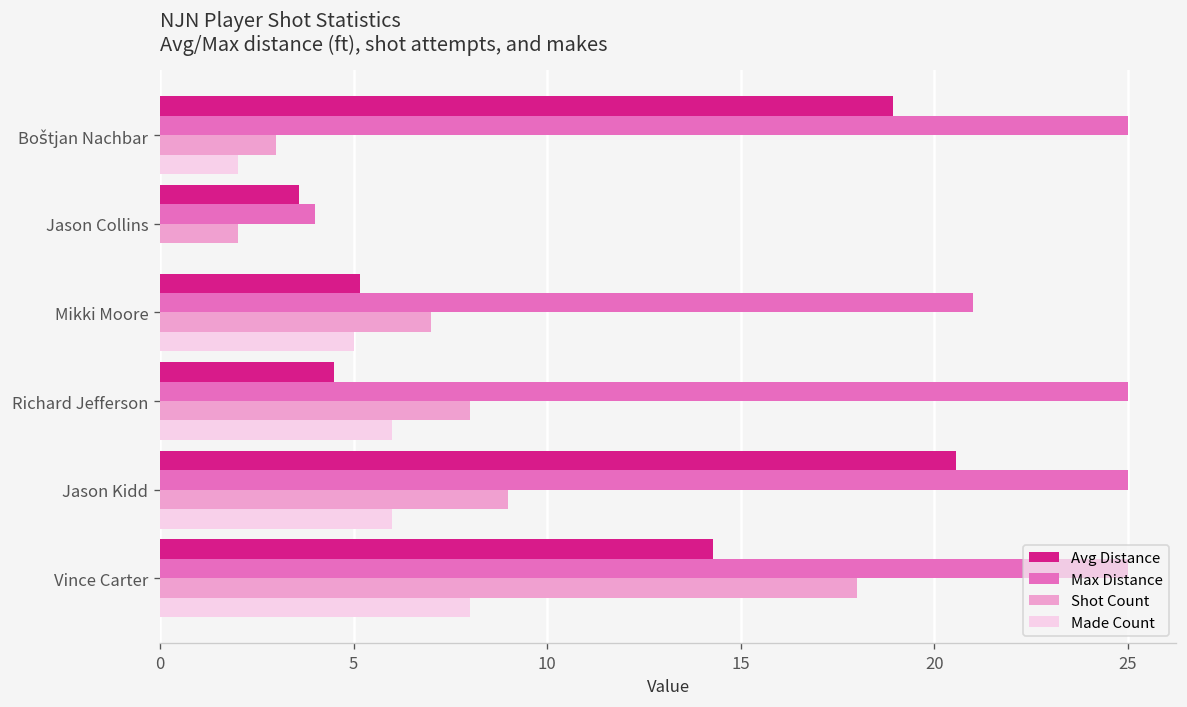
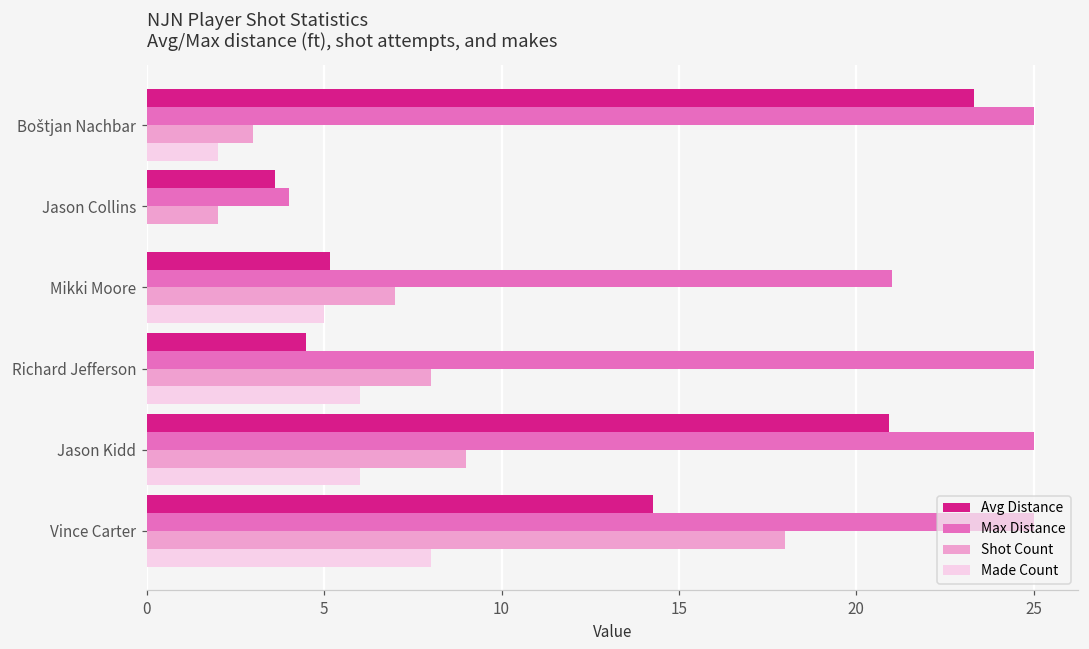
Avg Distance, Boštjan Nachbar: 18.9 -> 23.3
Avg Distance, Jason Kidd: 20.6 -> 20.9
